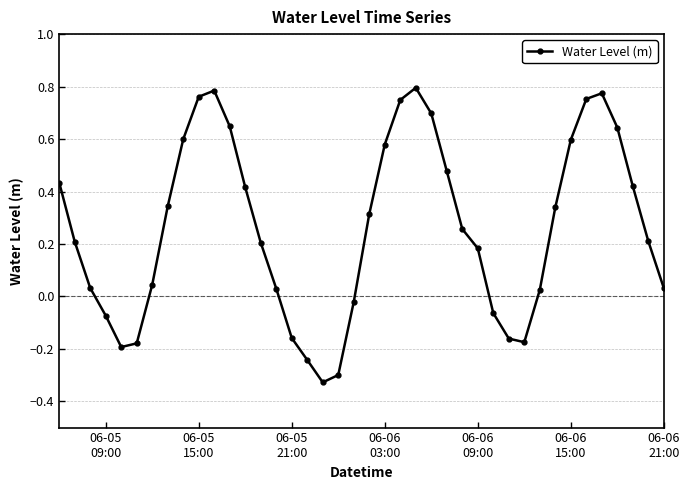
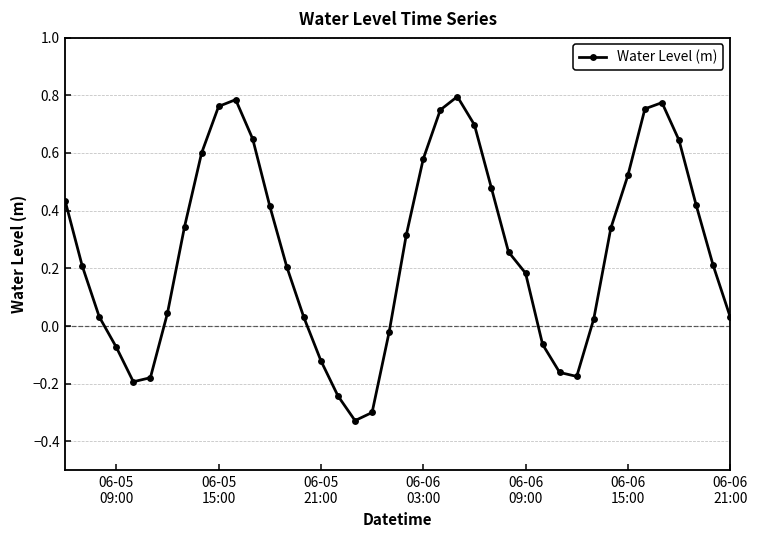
06-05 21:00: -0.16 -> -0.12
06-06 15:00: 0.60 -> 0.52
